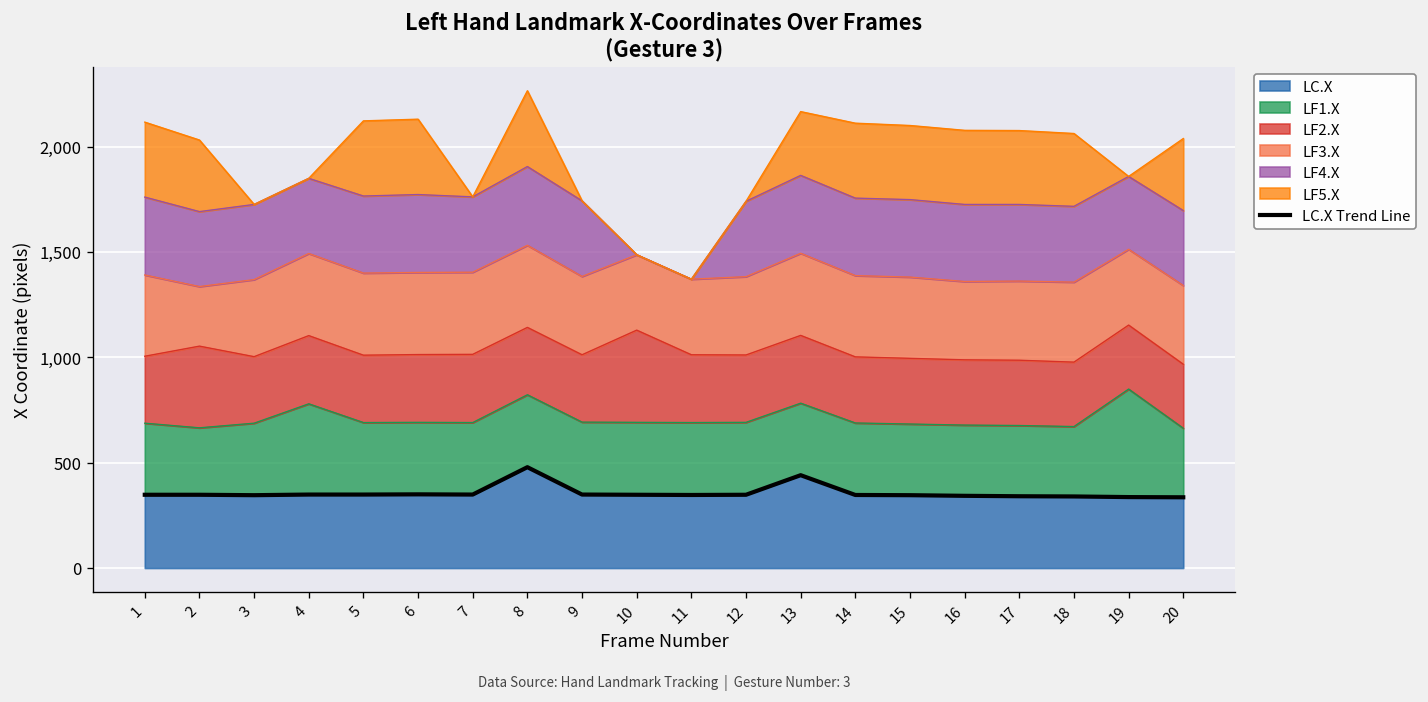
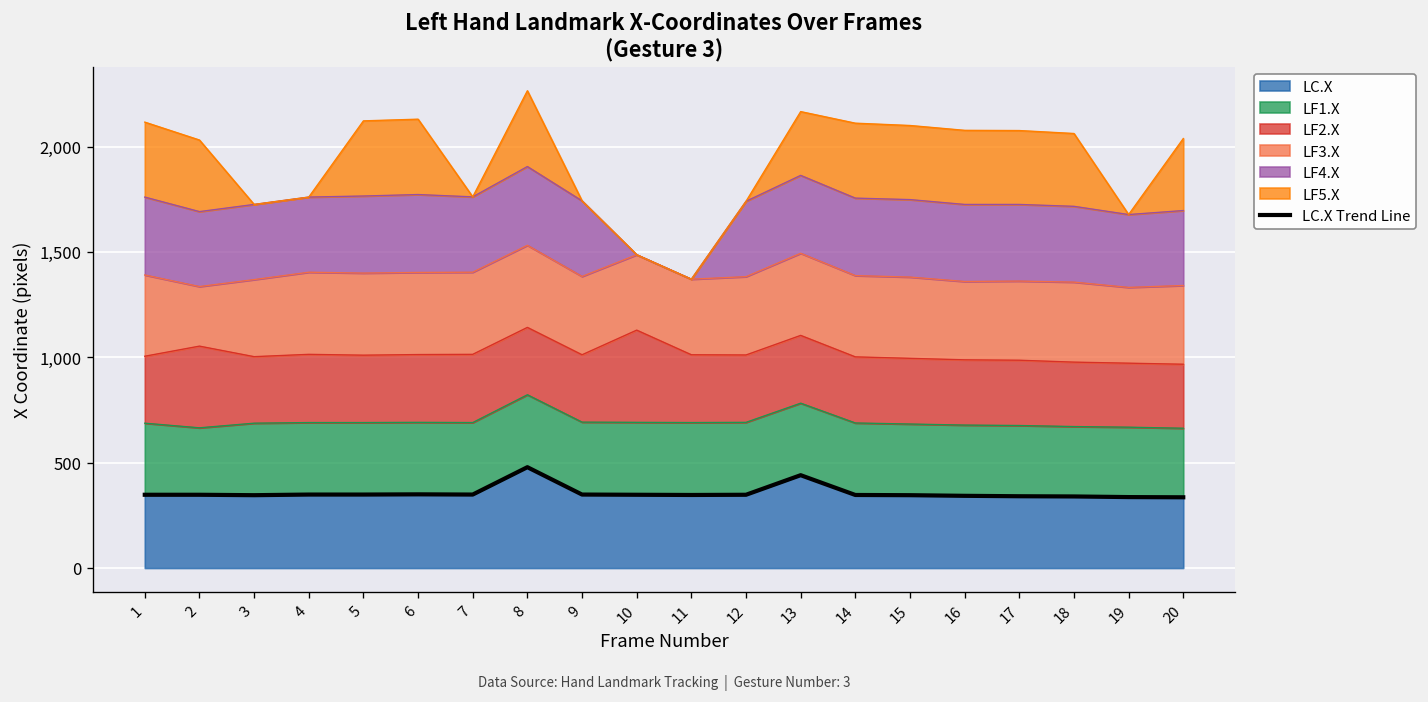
LF1.X, 4: 430 -> 340
LF1.X, 19: 510 -> 330
